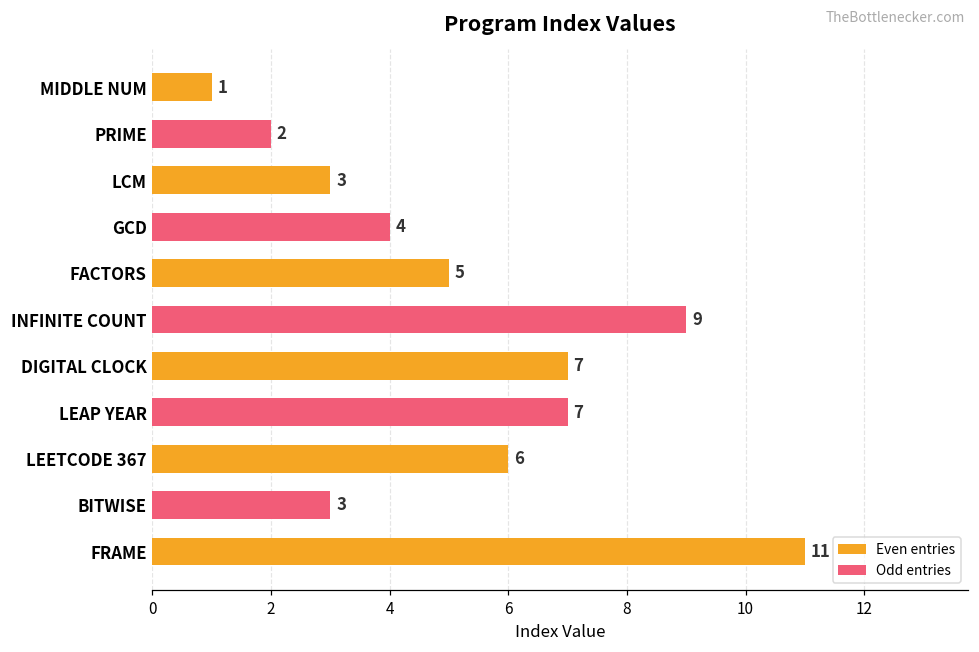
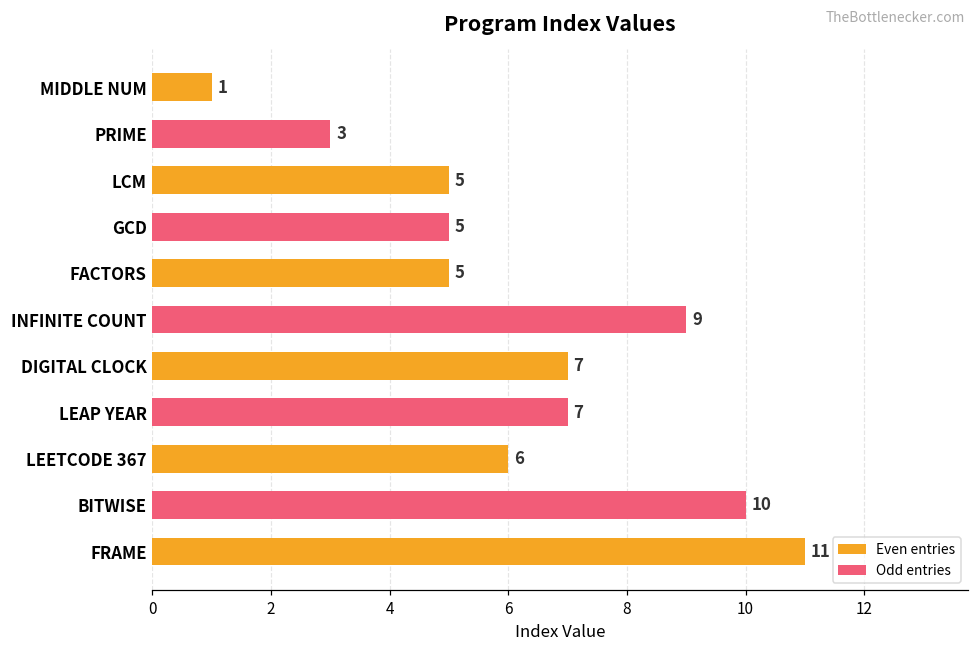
PRIME: 2 -> 3
LCM: 3 -> 5
GCD: 4 -> 5
BITWISE: 3 -> 10
